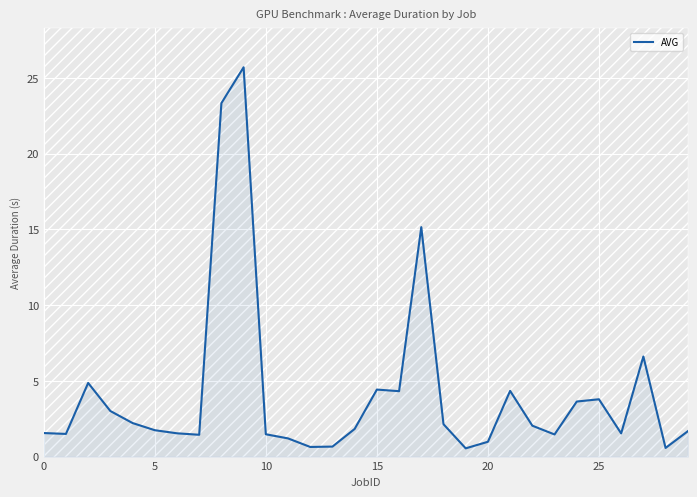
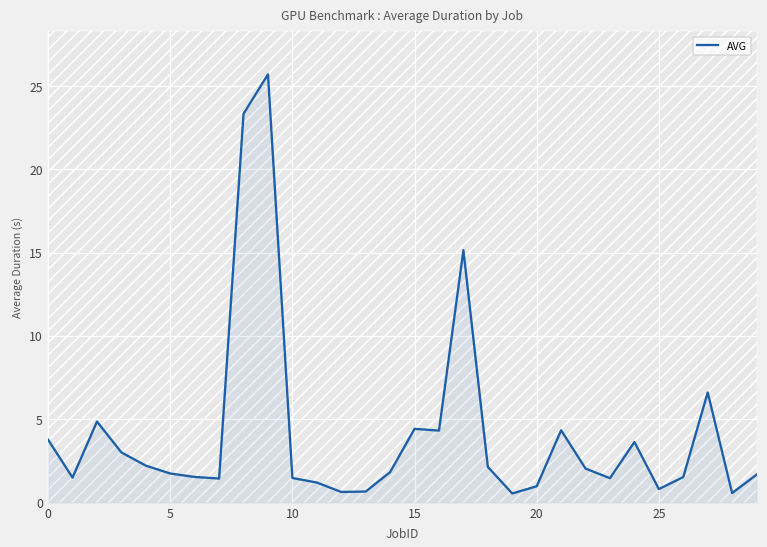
0: 1.6 -> 3.8
25: 3.8 -> 0.8
